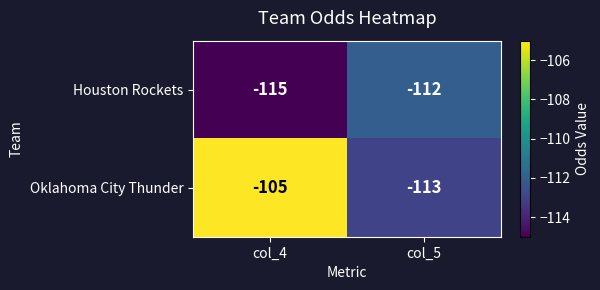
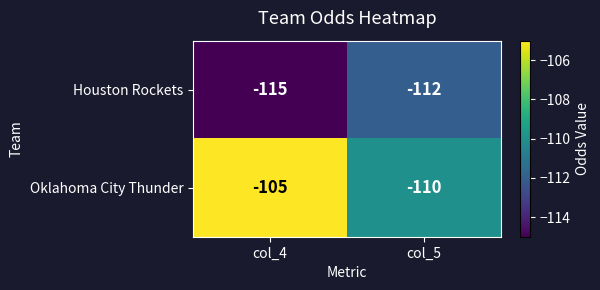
Oklahoma City Thunder, col_5: -113 -> -110
